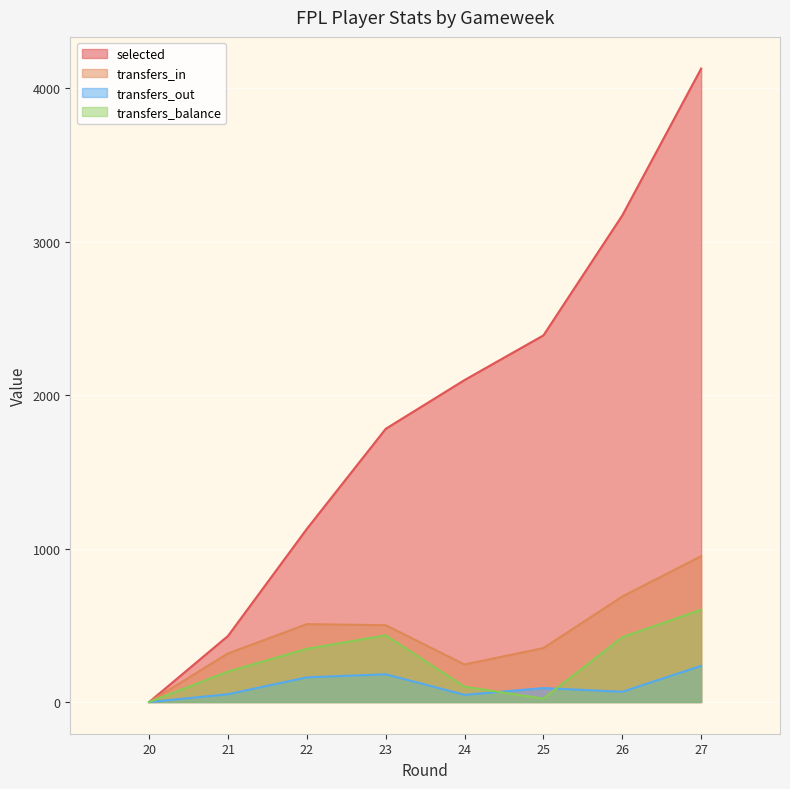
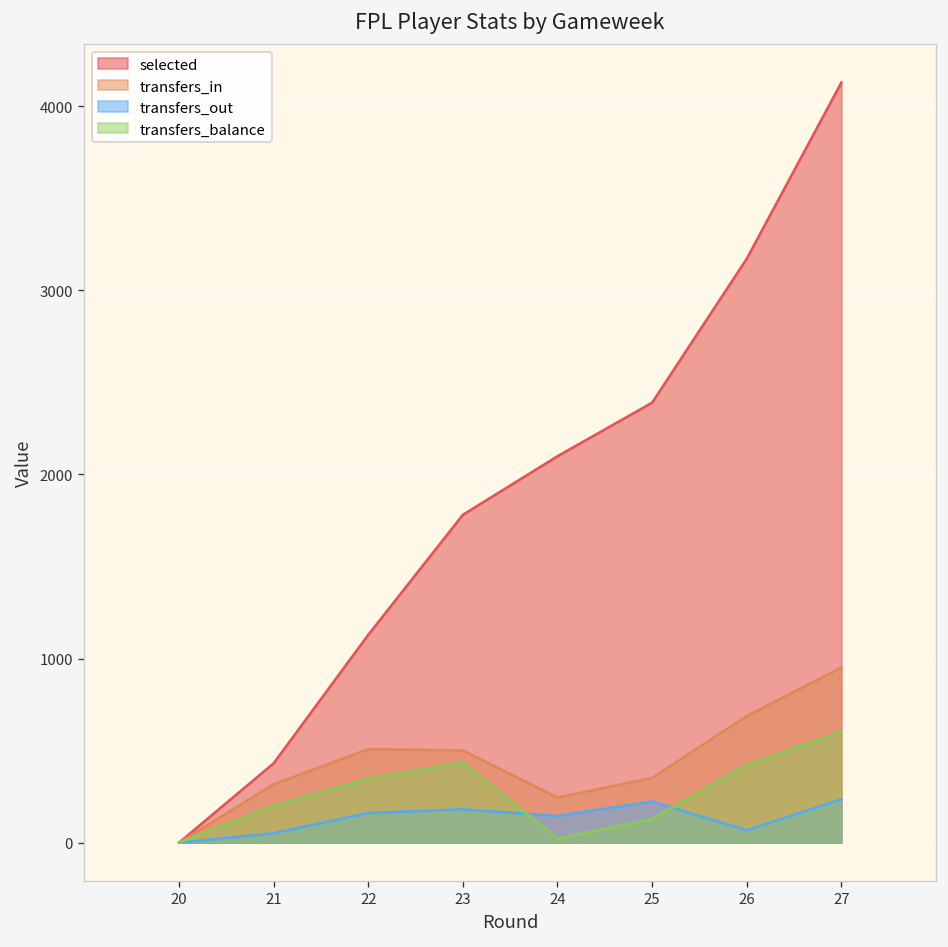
transfers_out, 24: 50 -> 150
transfers_balance, 24: 100 -> 20
transfers_out, 25: 90 -> 220
transfers_balance, 25: 20 -> 130
